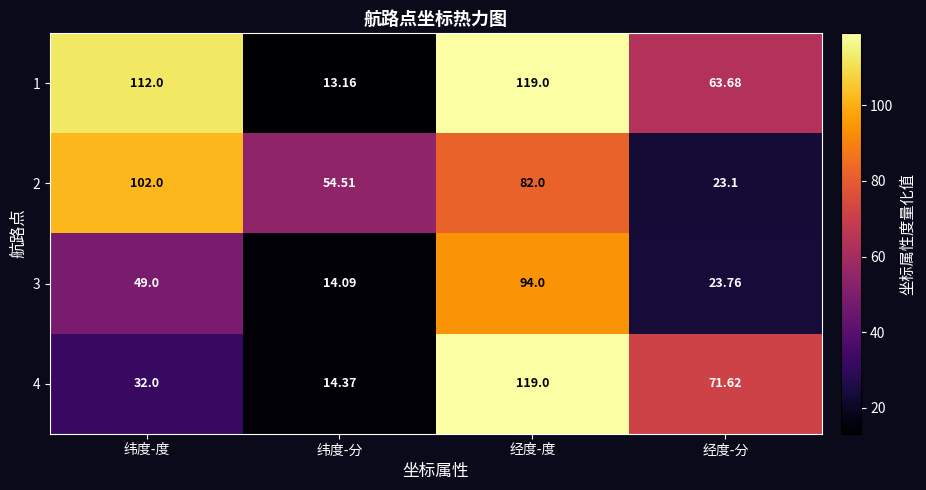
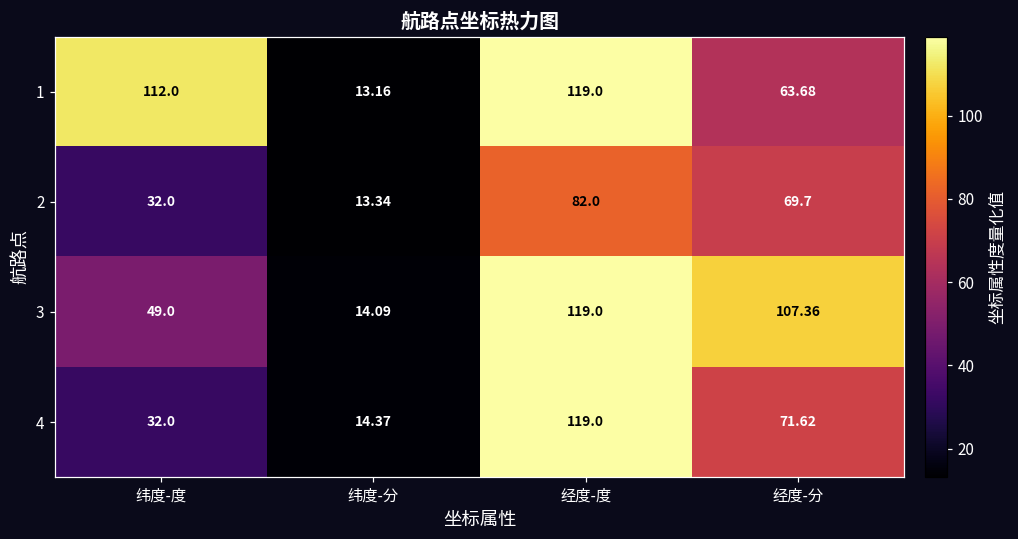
2, 纬度-度: 102.0 -> 32.0
2, 纬度-分: 54.51 -> 13.34
2, 经度-分: 23.1 -> 69.7
3, 经度-度: 94.0 -> 119.0
3, 经度-分: 23.76 -> 107.36
